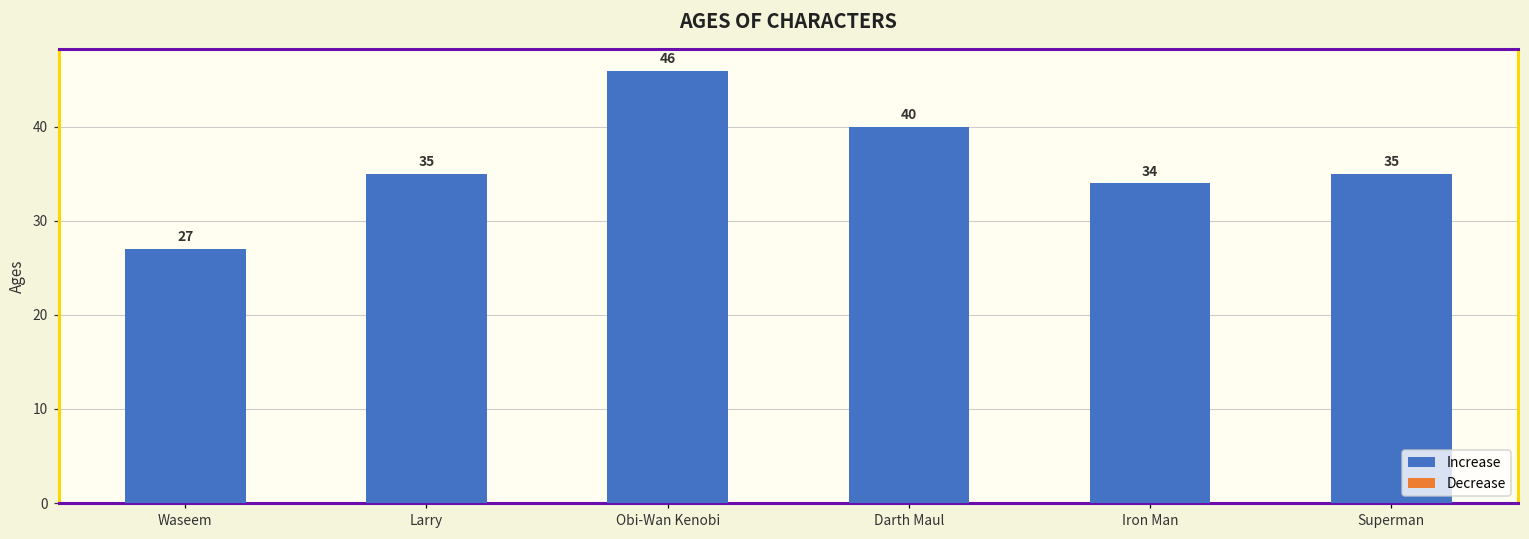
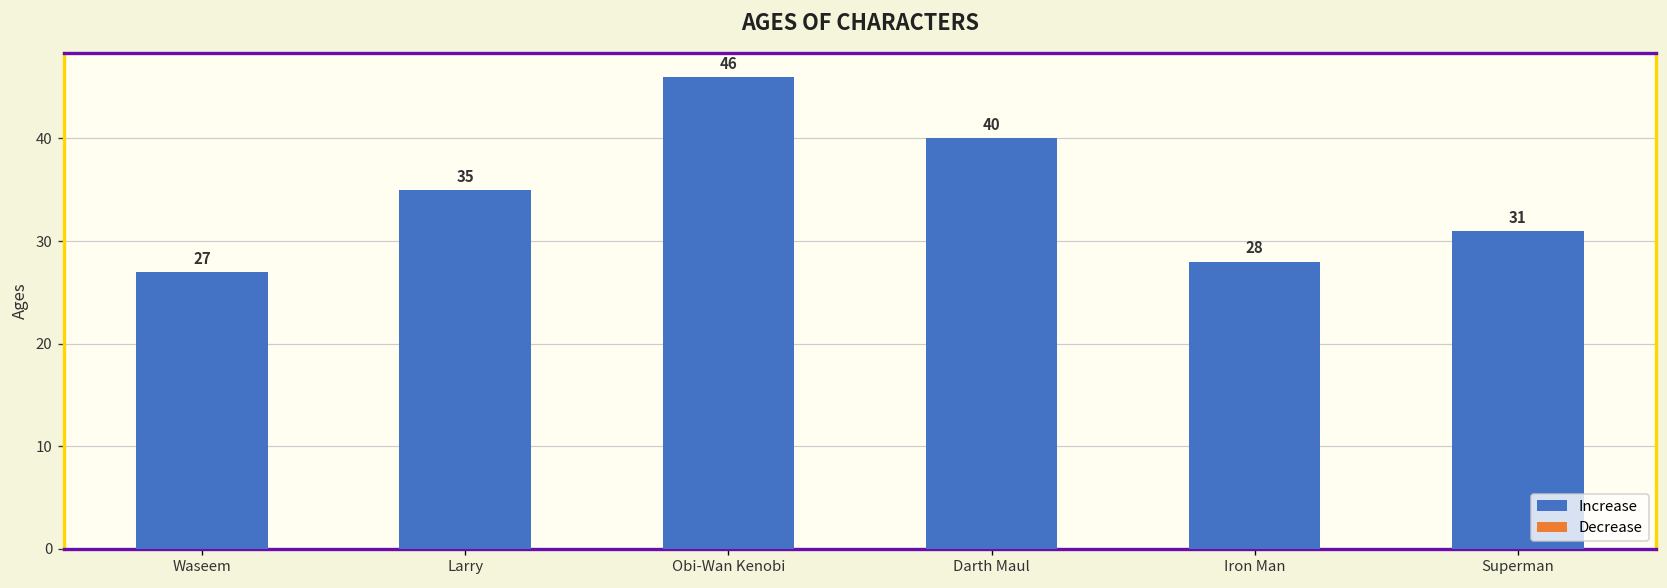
Increase, Iron Man: 34 -> 28
Increase, Superman: 35 -> 31
